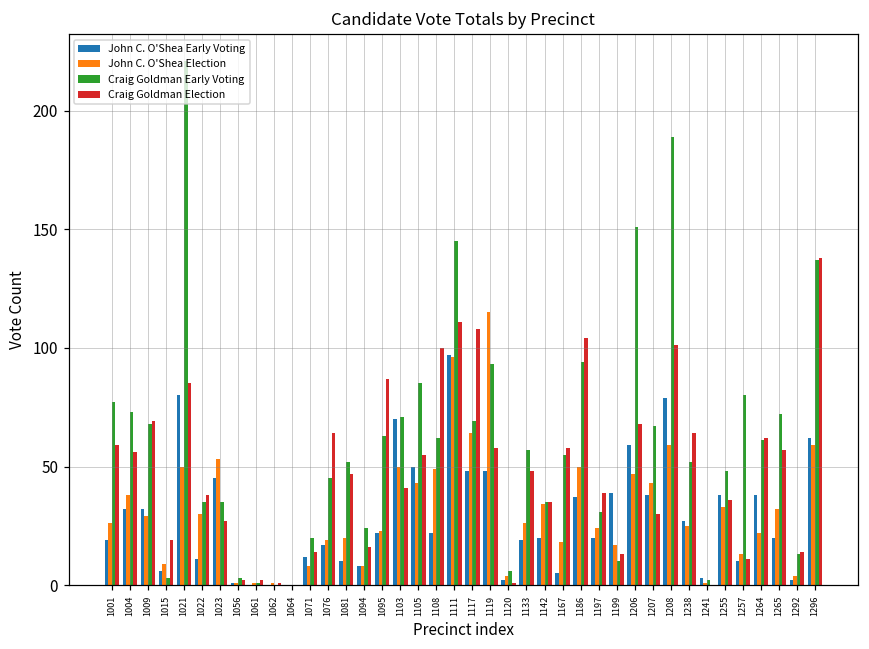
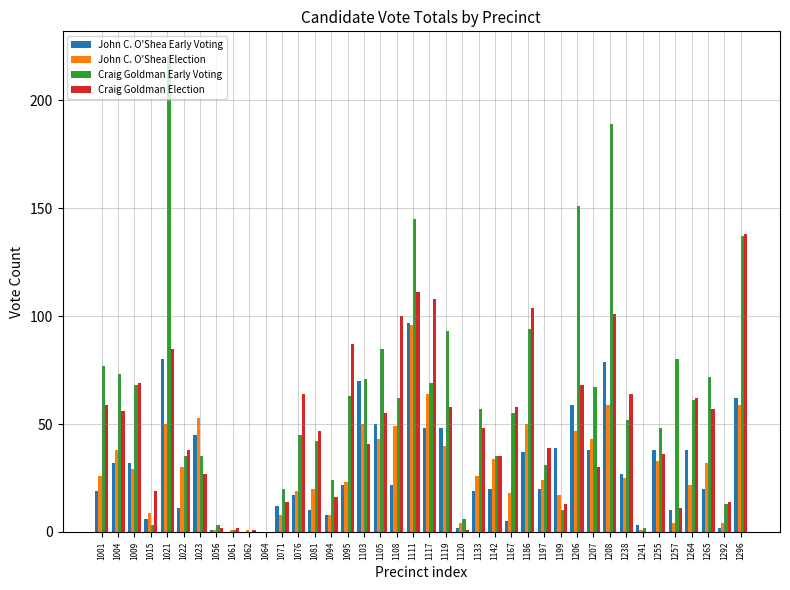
Craig Goldman Early Voting, 1081: 52 -> 42
John C. O'Shea Election, 1119: 115 -> 40
John C. O'Shea Election, 1257: 13 -> 4
